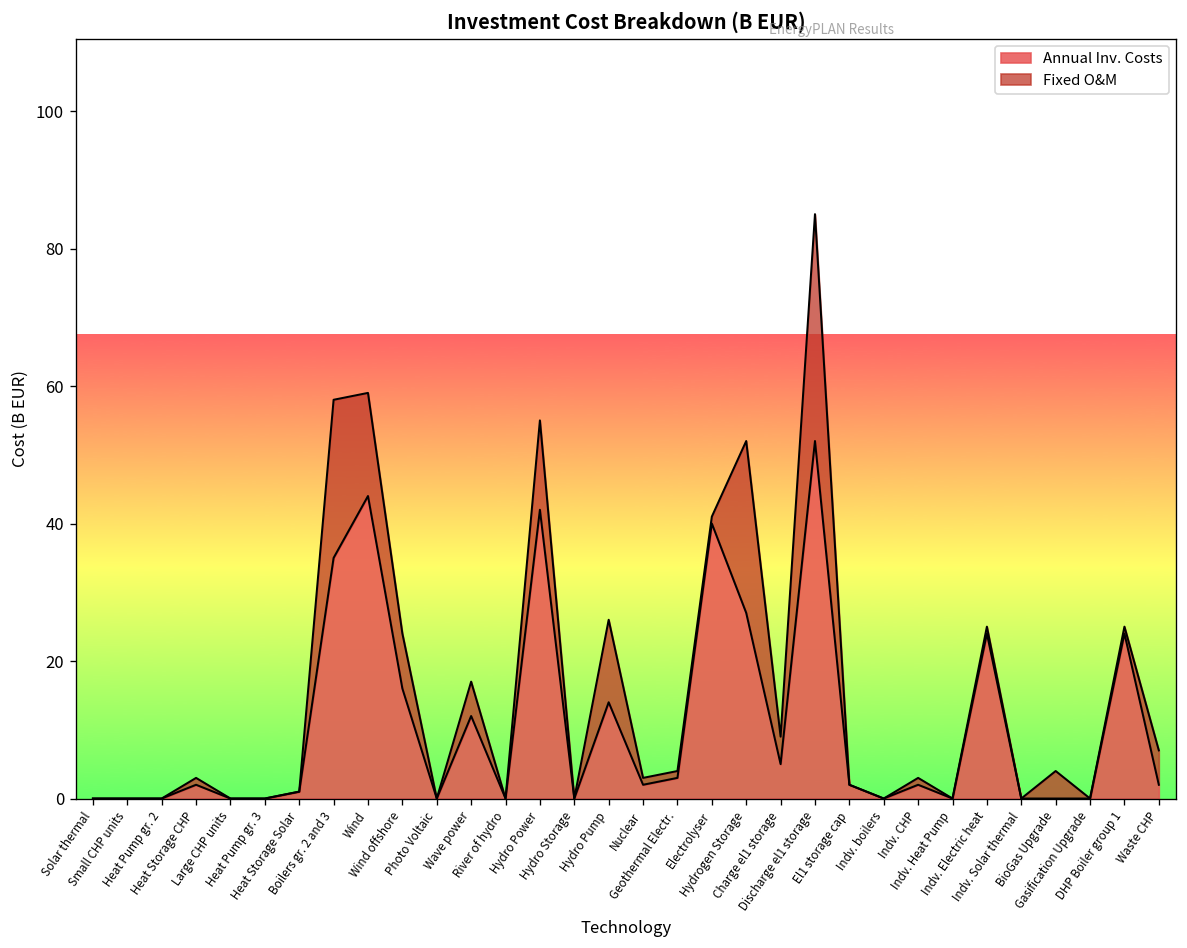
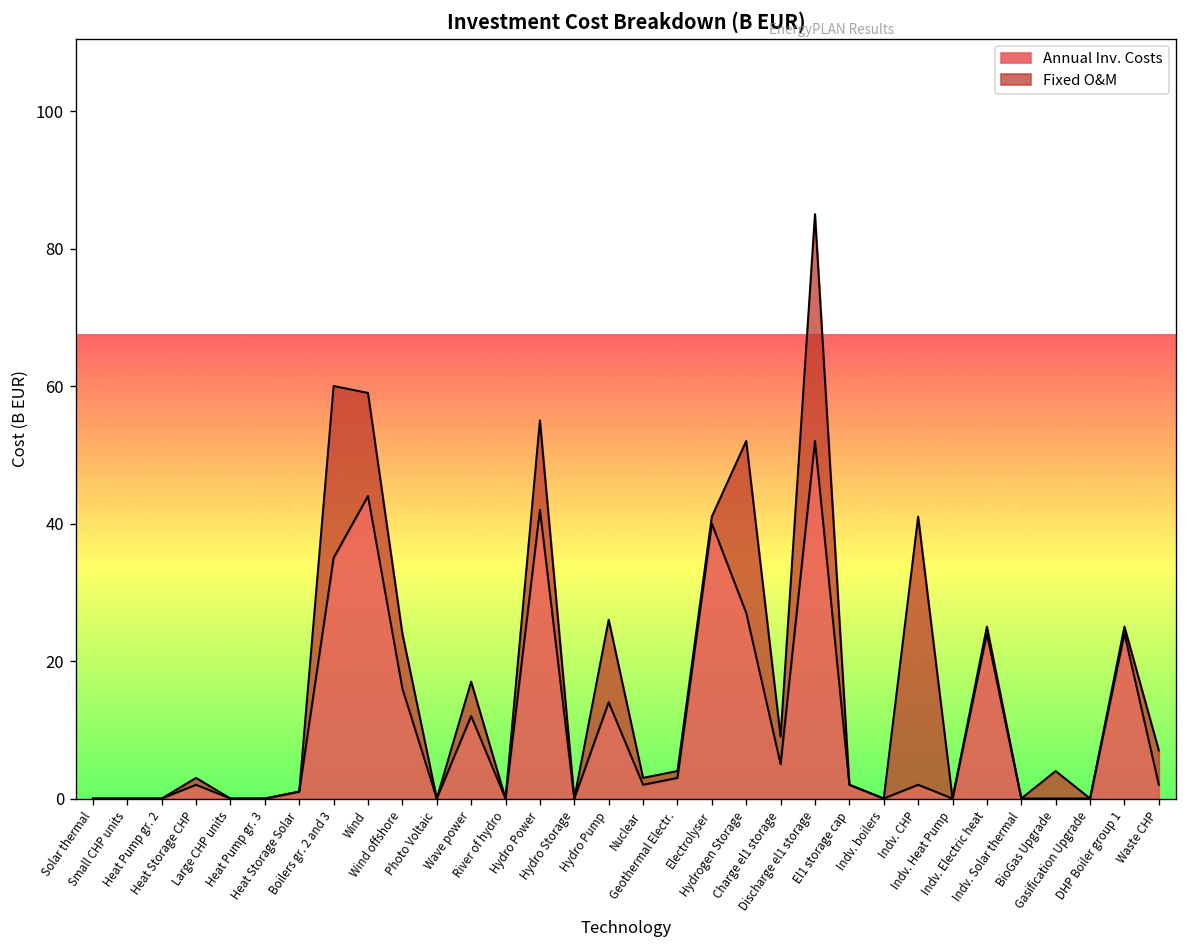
Fixed O&M, Boilers gr. 2 and 3: 23 -> 25
Fixed O&M, Indv. CHP: 1 -> 39
